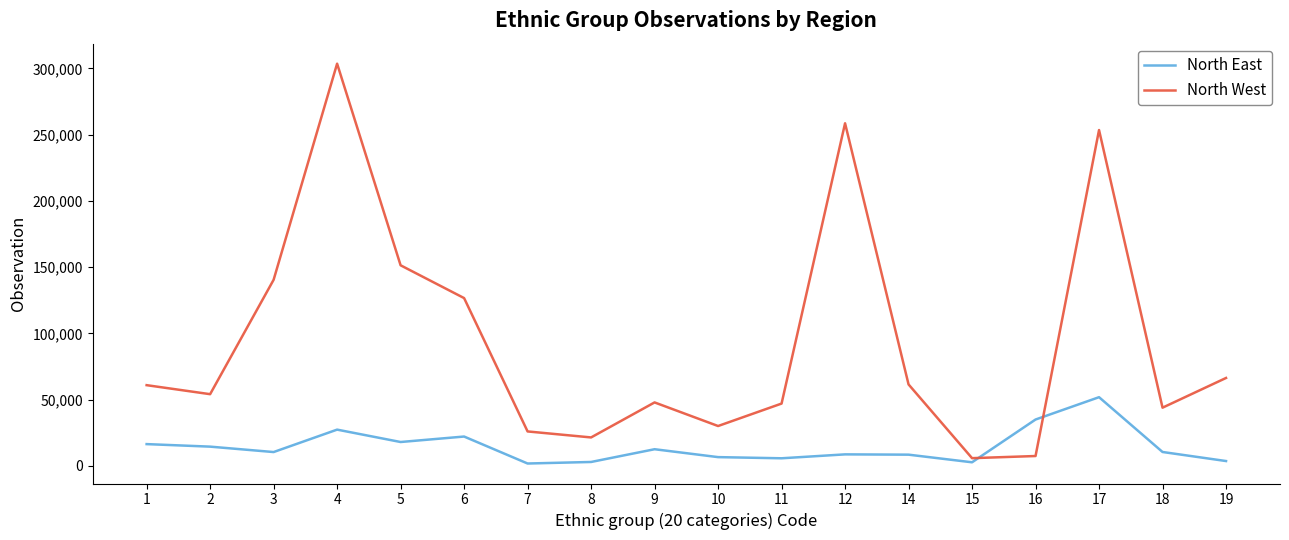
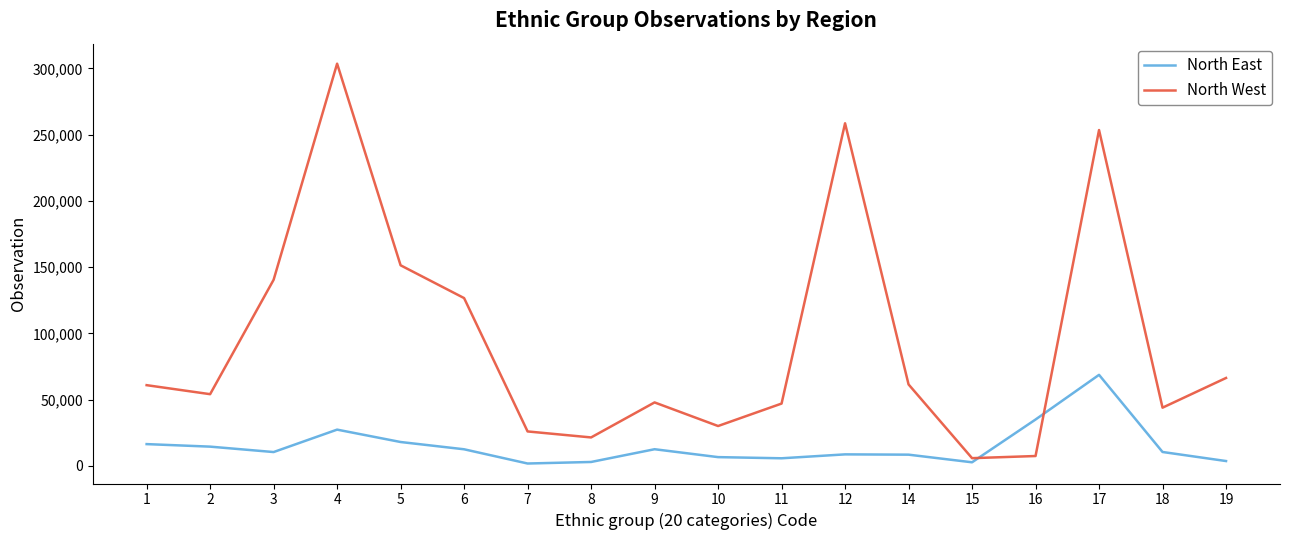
North East, 6: 22,000 -> 12,000
North East, 17: 52,000 -> 69,000
